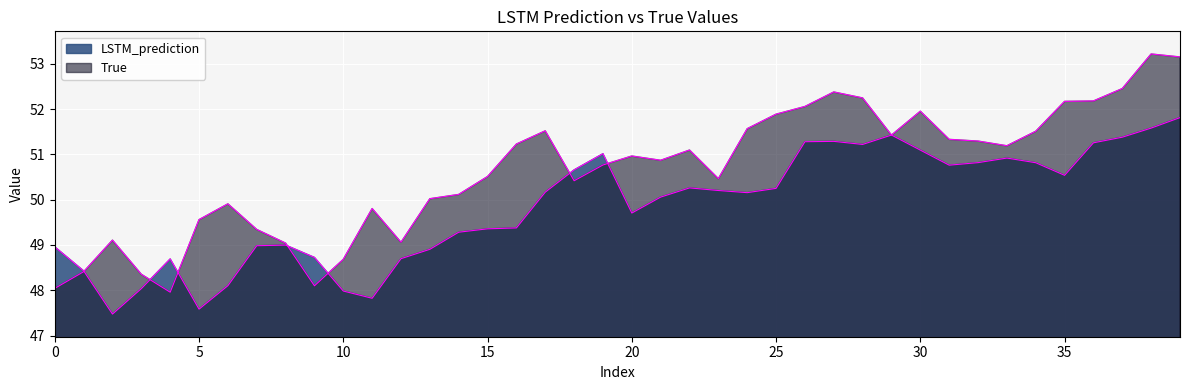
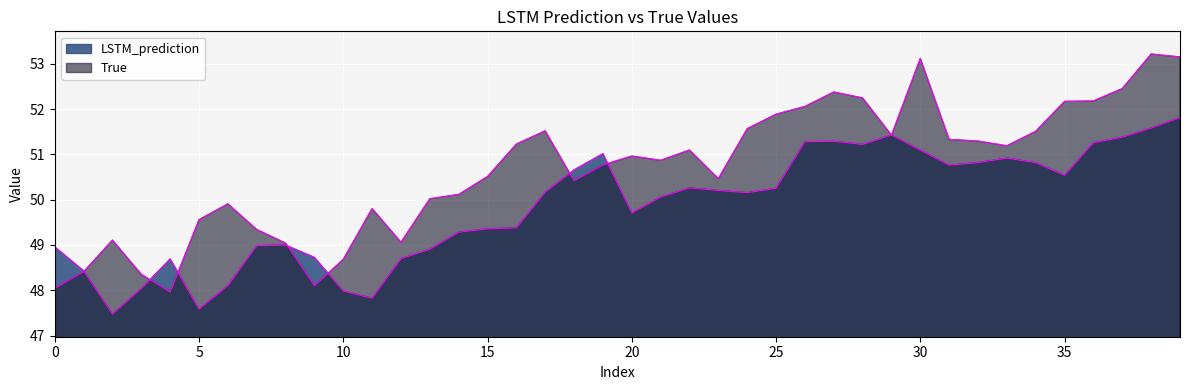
True, 30: 52.0 -> 53.1
